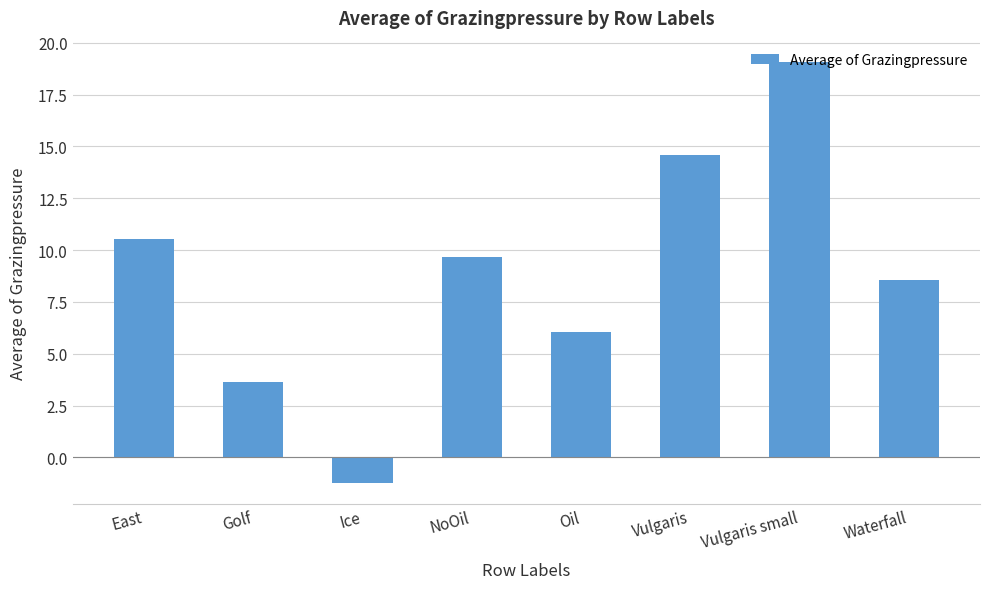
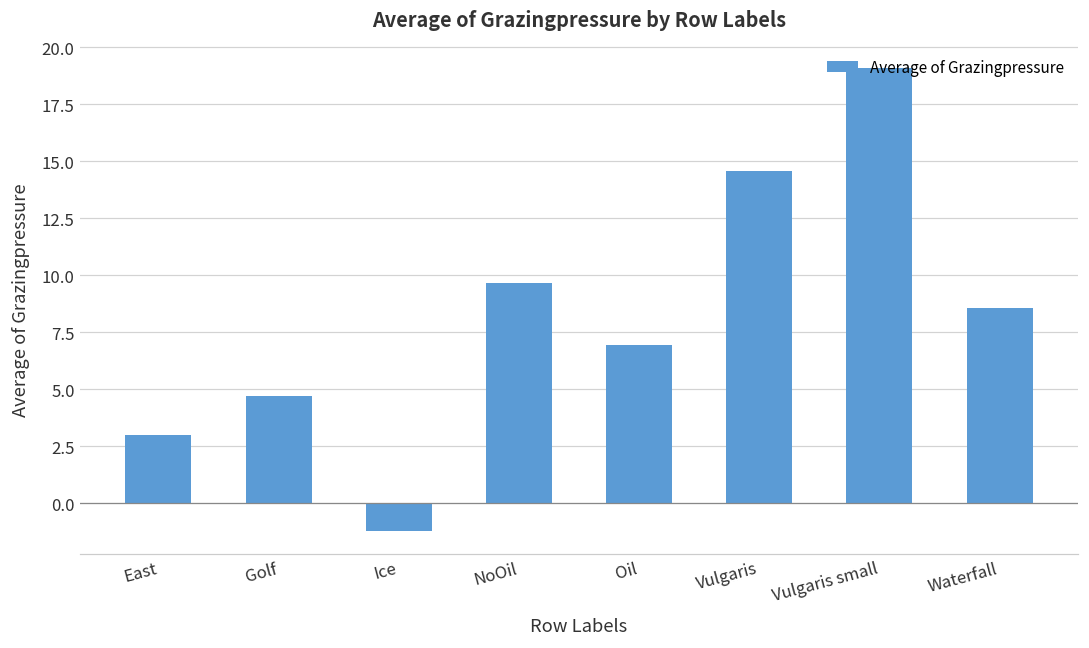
East: 10.5 -> 3.0
Golf: 3.6 -> 4.7
Oil: 6.0 -> 6.9
